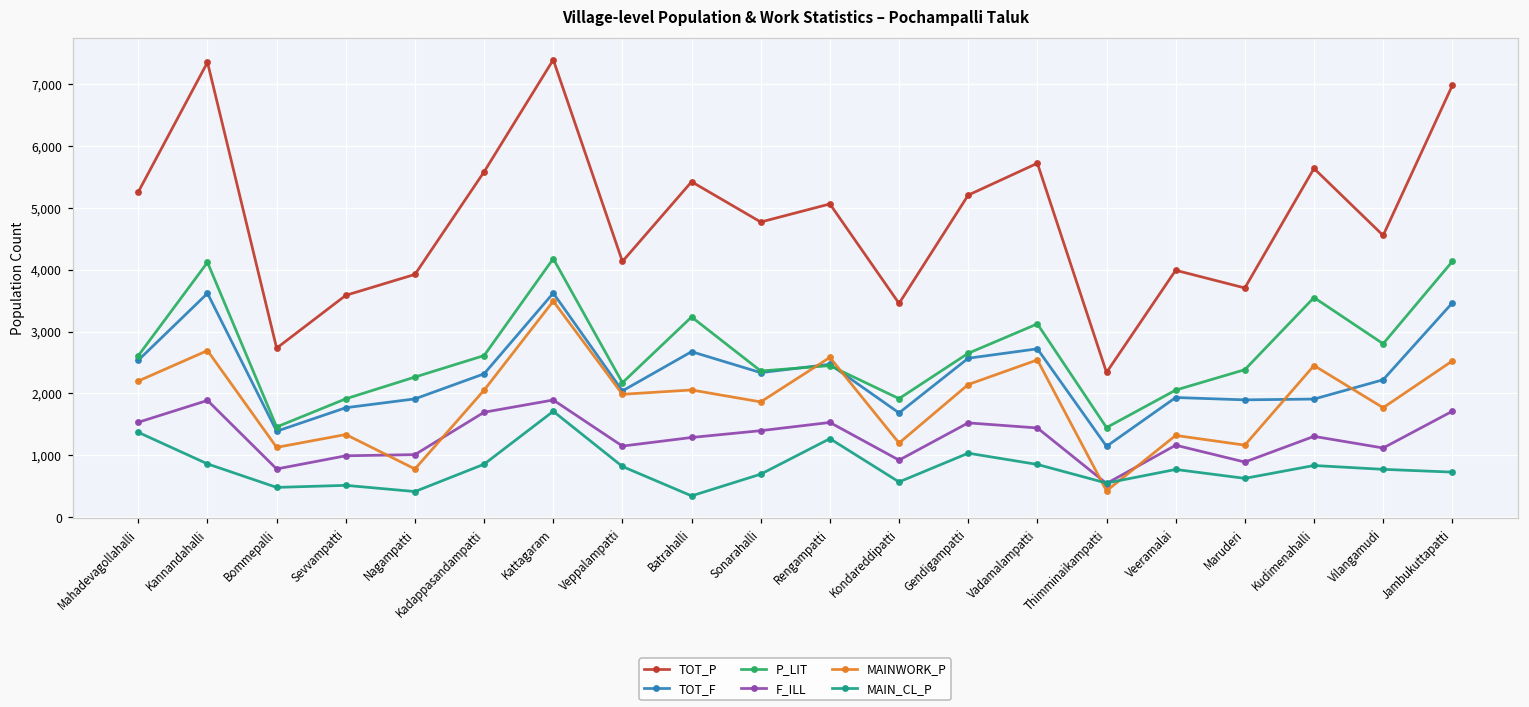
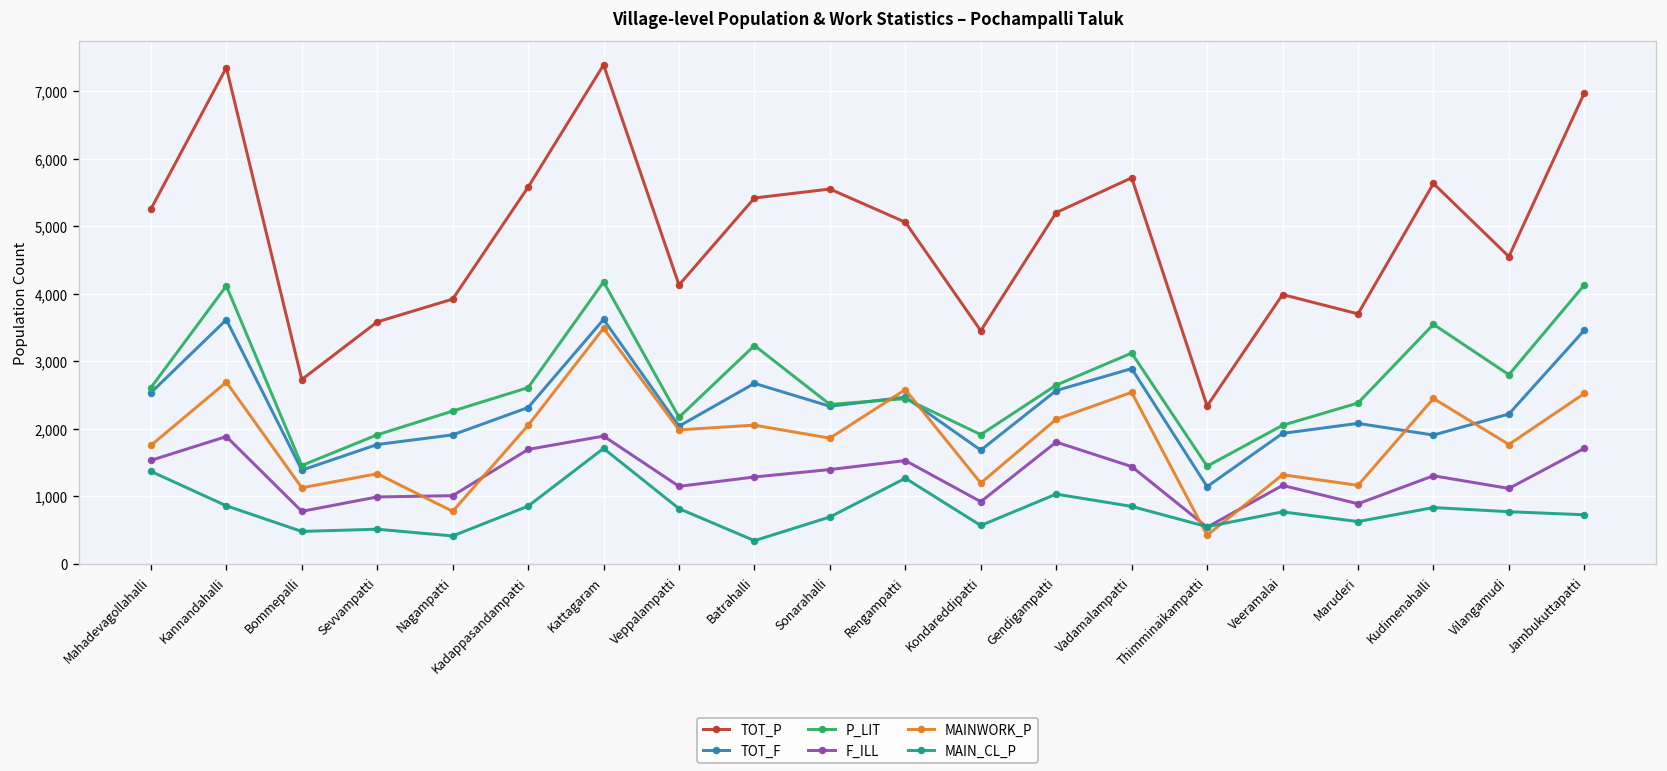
MAINWORK_P, Mahadevagollahalli: 2,200 -> 1,800
TOT_P, Sonarahalli: 4,800 -> 5,600
F_ILL, Gendigampatti: 1,500 -> 1,800
TOT_F, Vadamalampatti: 2,700 -> 2,900
TOT_F, Maruderi: 1,900 -> 2,100
